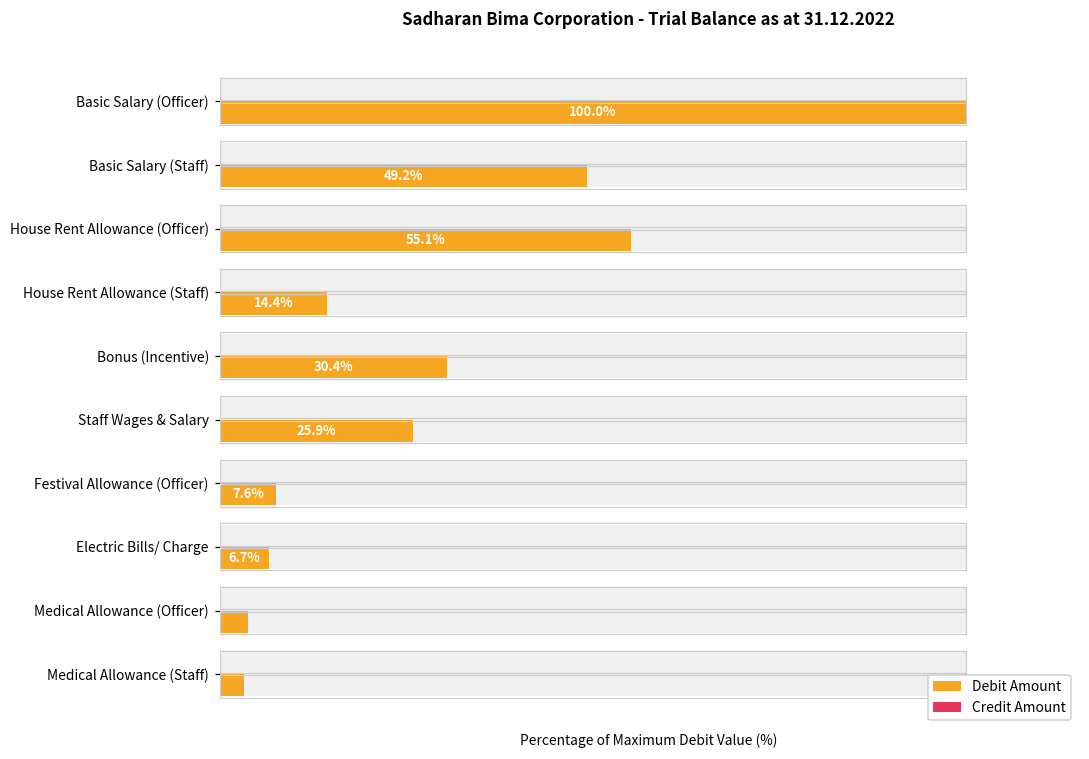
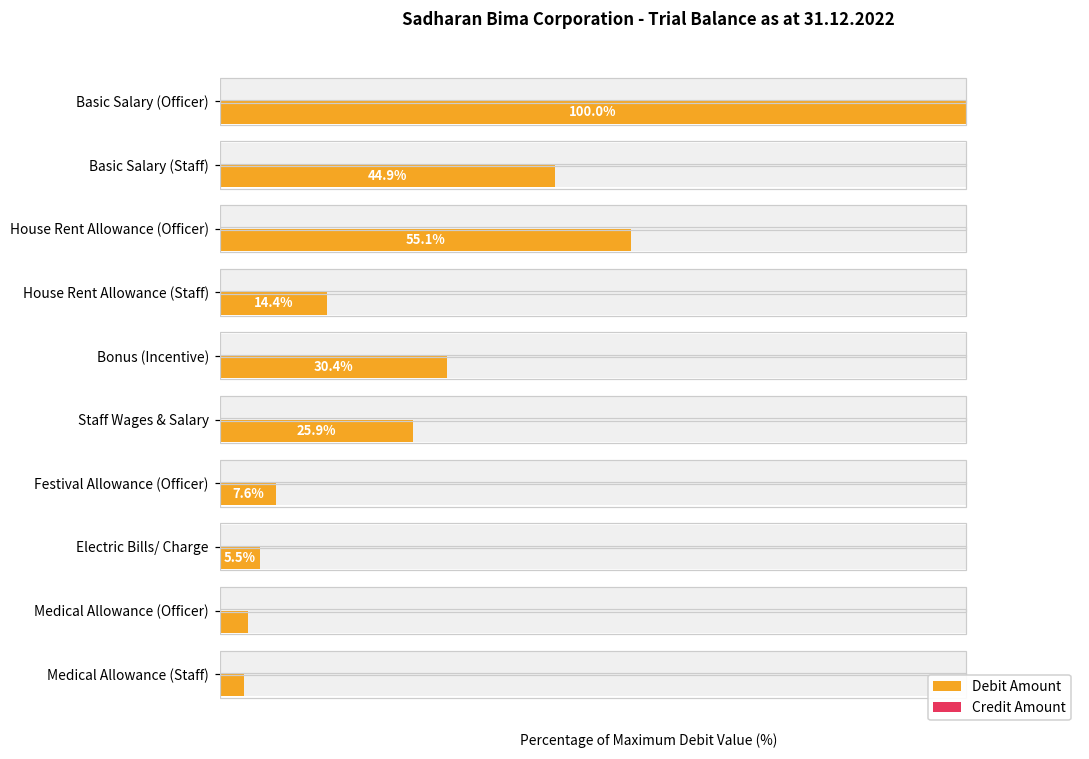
Debit Amount, Basic Salary (Staff): 49.2% -> 44.9%
Debit Amount, Electric Bills/ Charge: 6.7% -> 5.5%
